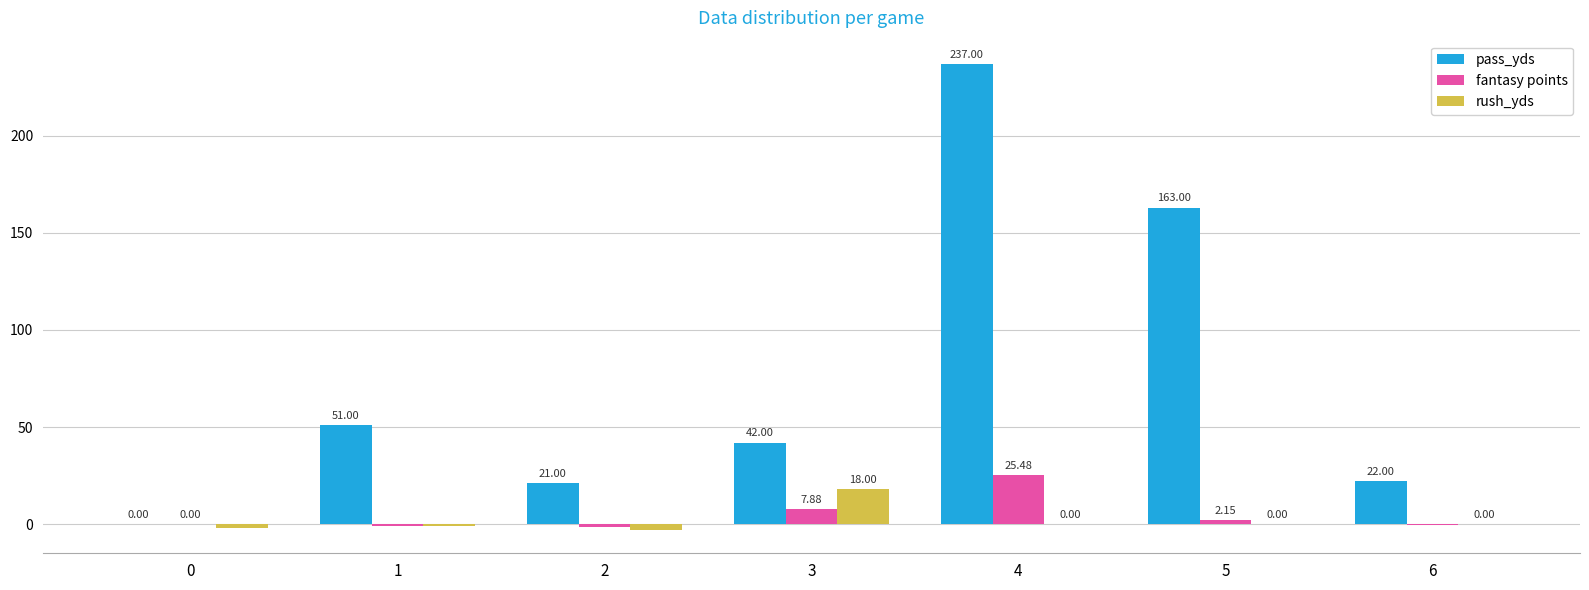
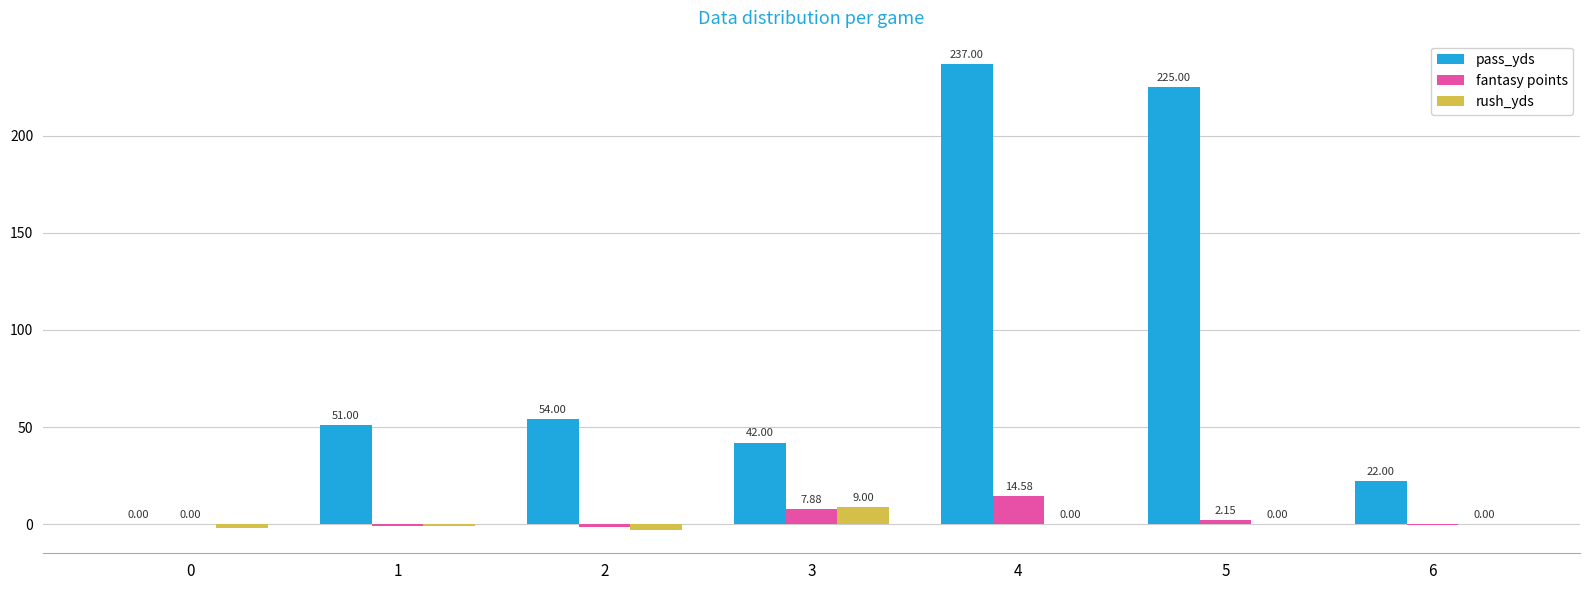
pass_yds, 2: 21.00 -> 54.00
rush_yds, 3: 18.00 -> 9.00
fantasy points, 4: 25.48 -> 14.58
pass_yds, 5: 163.00 -> 225.00
